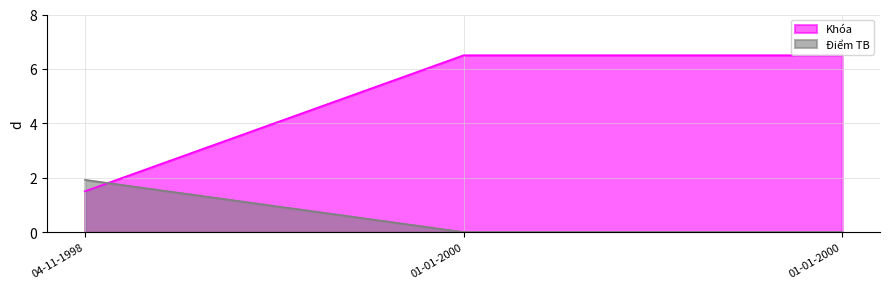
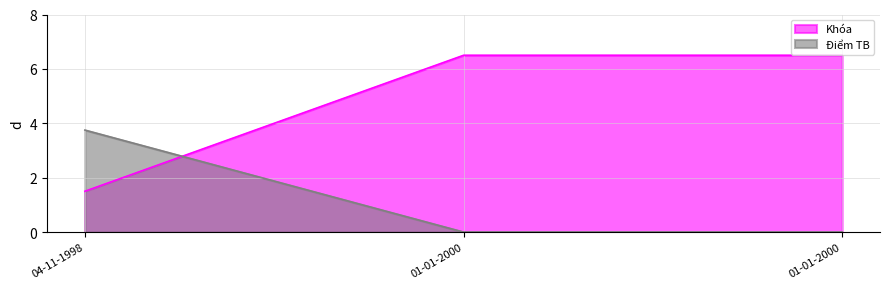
Điểm TB, 04-11-1998: 1.9 -> 3.8
